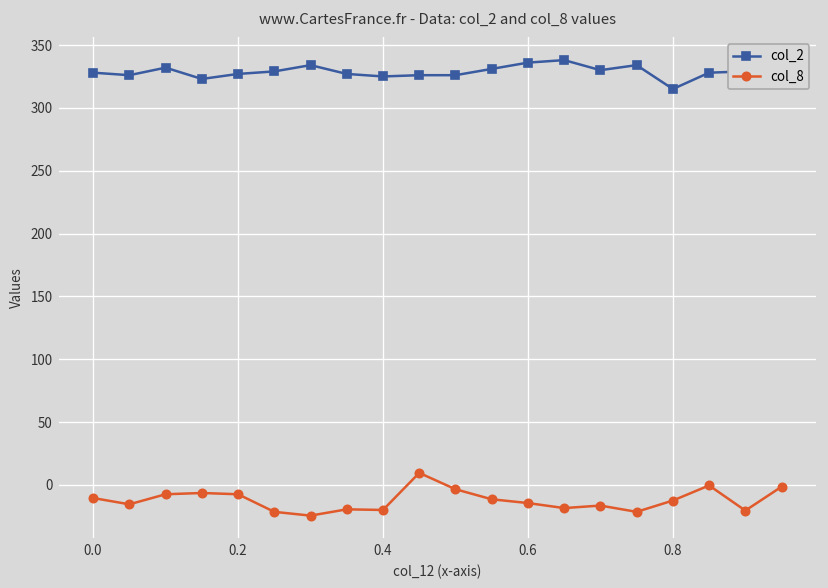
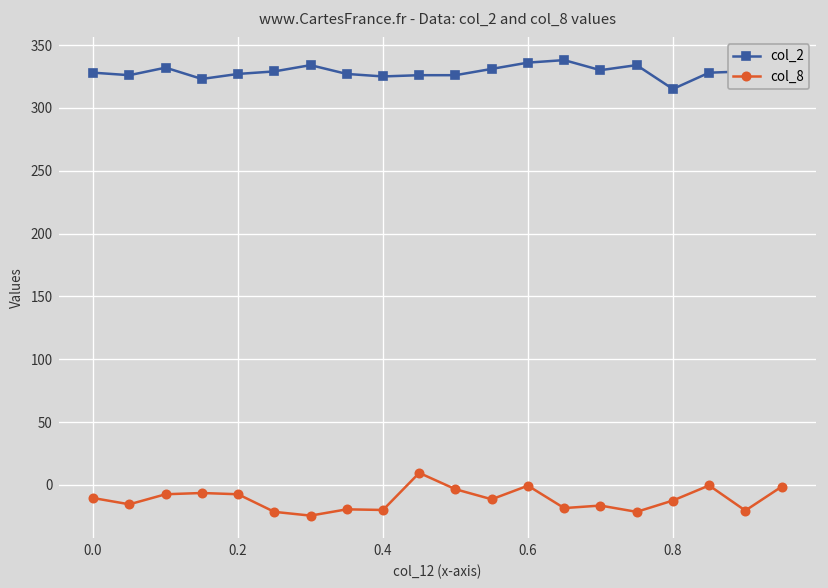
col_8, 0.6: -14 -> -1
